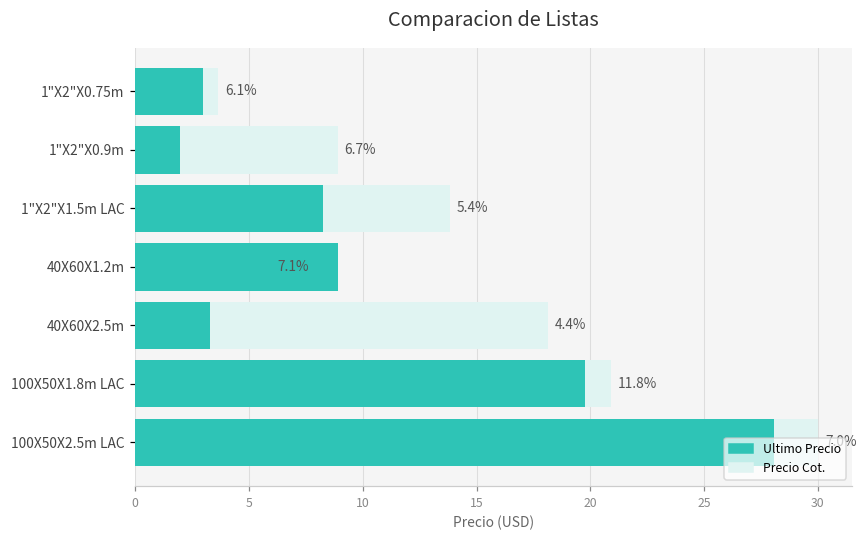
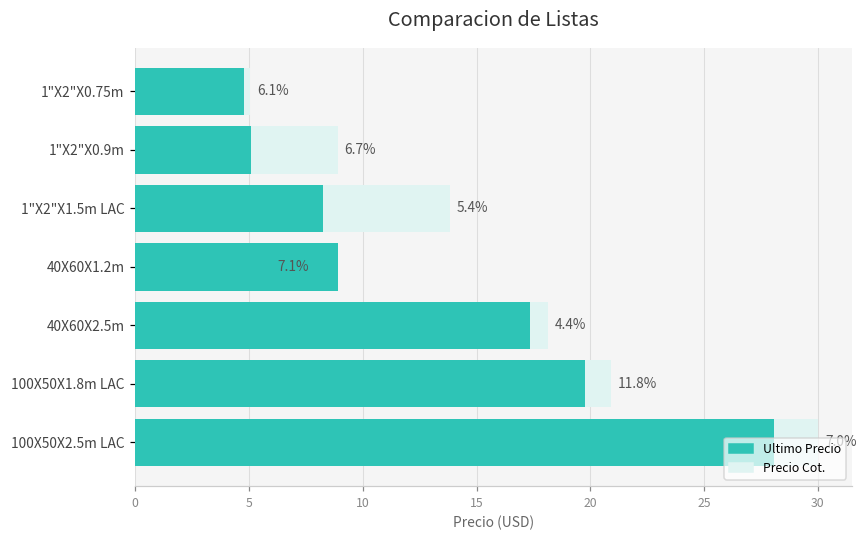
Precio Cot., 1"X2"X0.75m: 3.7 -> 5.1
Ultimo Precio, 1"X2"X0.75m: 3.0 -> 4.8
Ultimo Precio, 1"X2"X0.9m: 2.0 -> 5.1
Ultimo Precio, 40X60X2.5m: 3.3 -> 17.4
